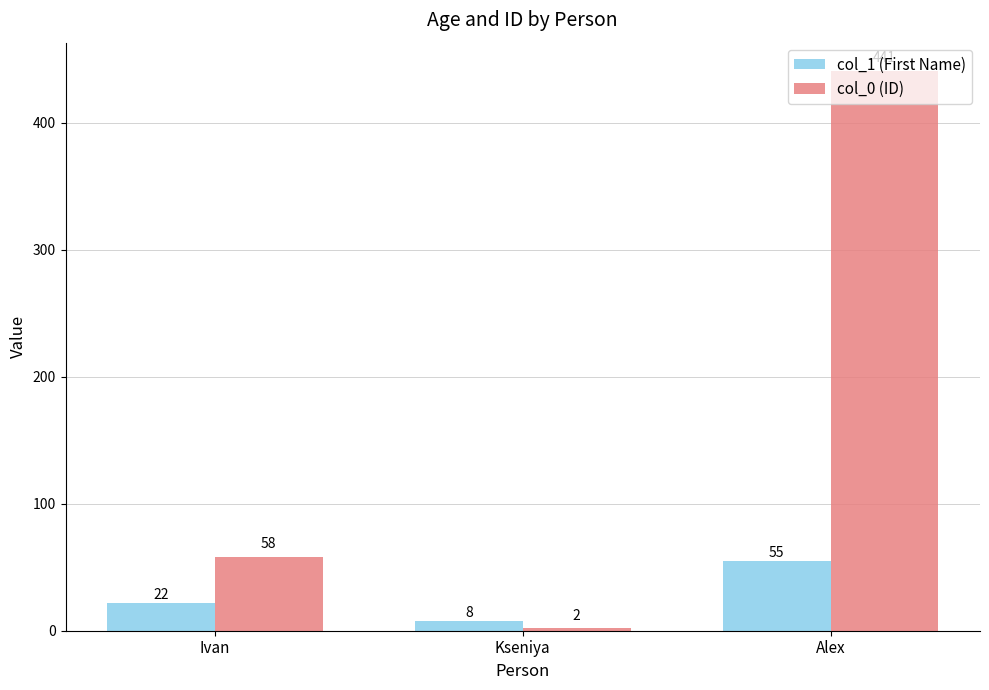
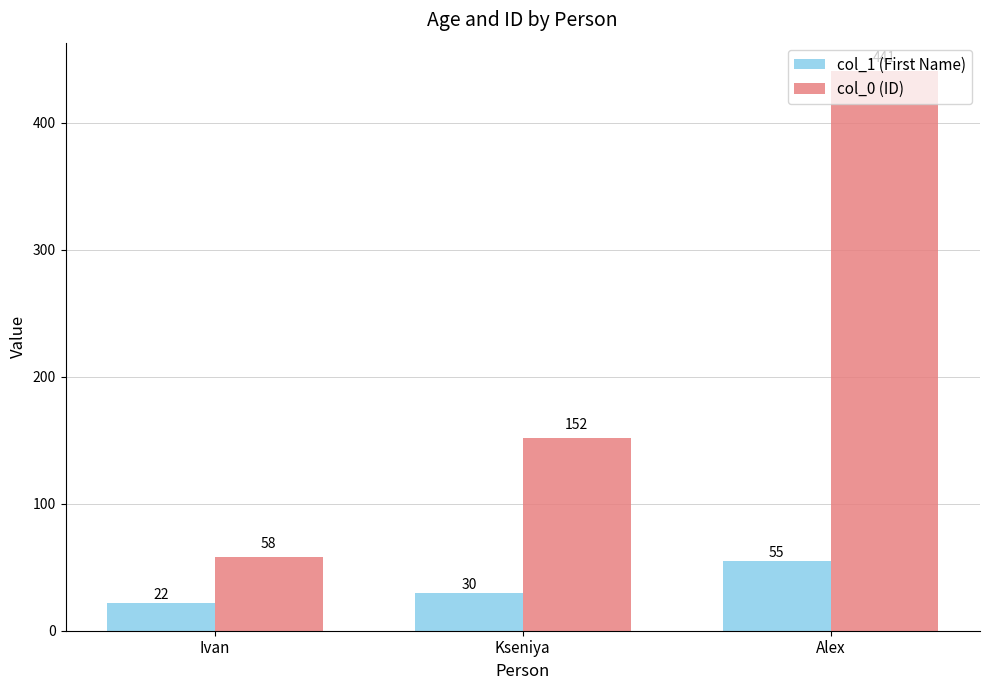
col_1 (First Name), Kseniya: 8 -> 30
col_0 (ID), Kseniya: 2 -> 152
